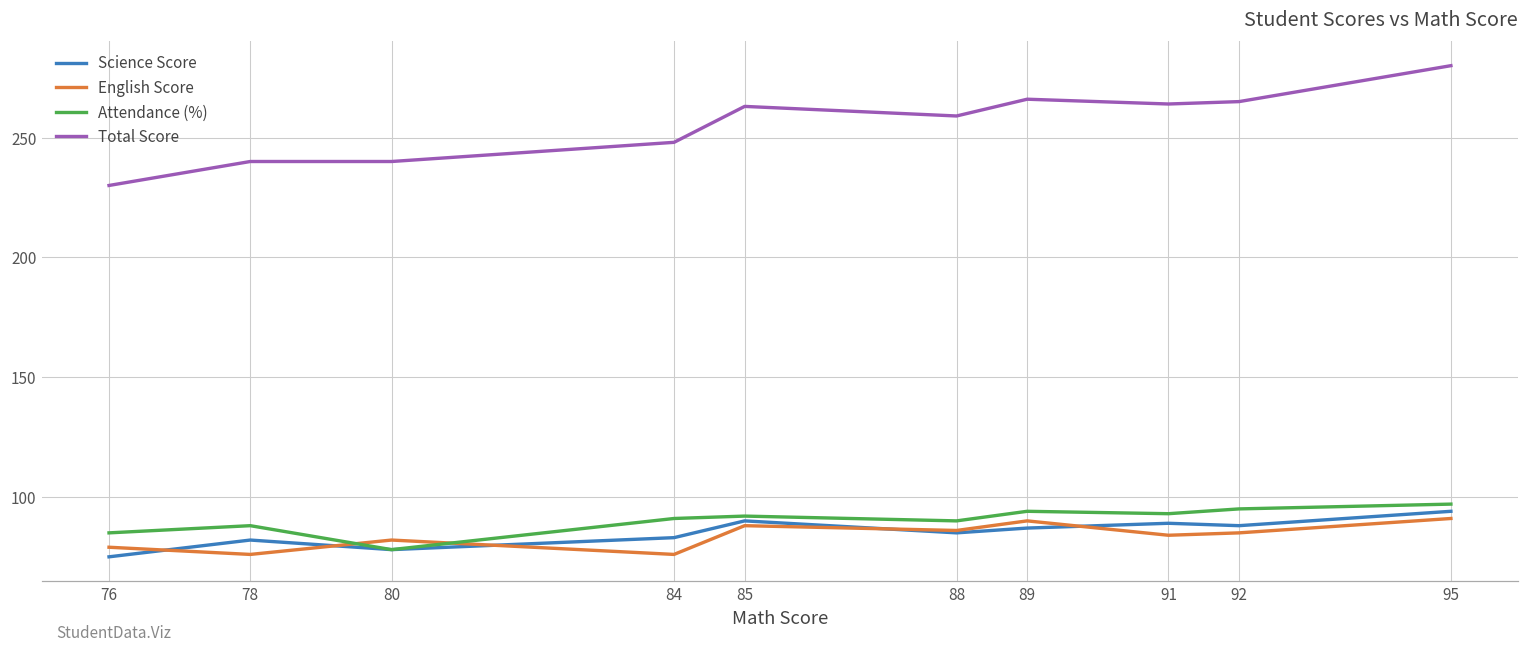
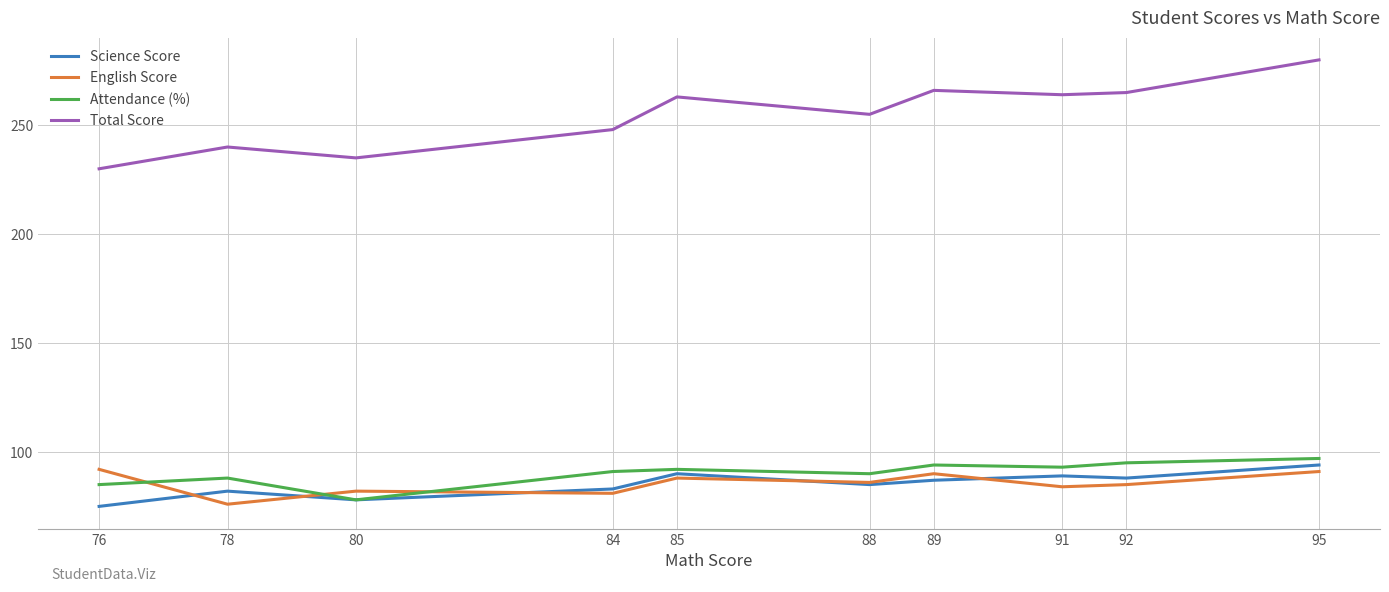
English Score, 76: 79 -> 92
Total Score, 80: 240 -> 235
English Score, 84: 76 -> 81
Total Score, 88: 259 -> 255
